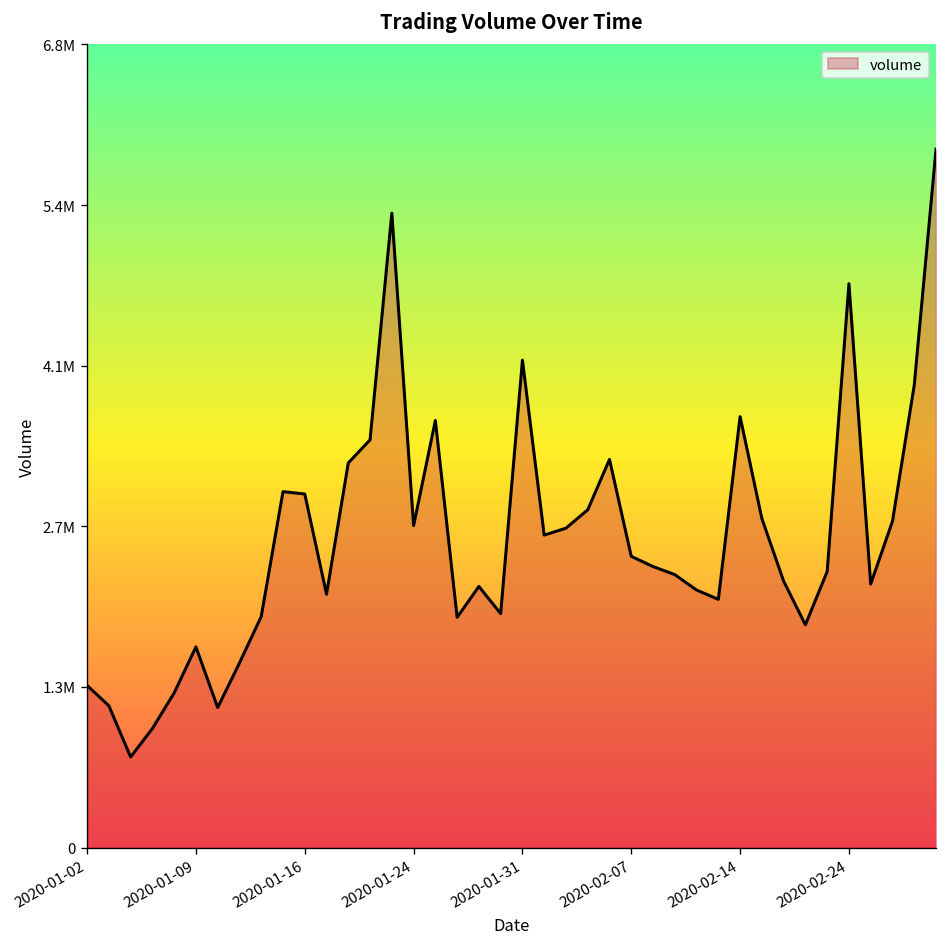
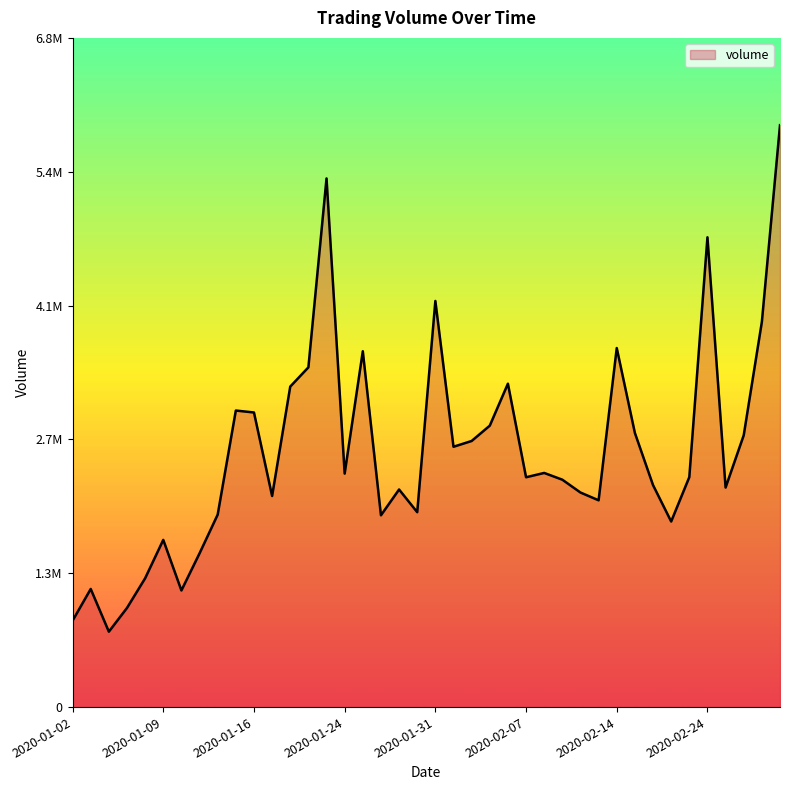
2020-01-02: 1400000 -> 900000
2020-01-24: 2700000 -> 2400000
2020-02-07: 2500000 -> 2400000
